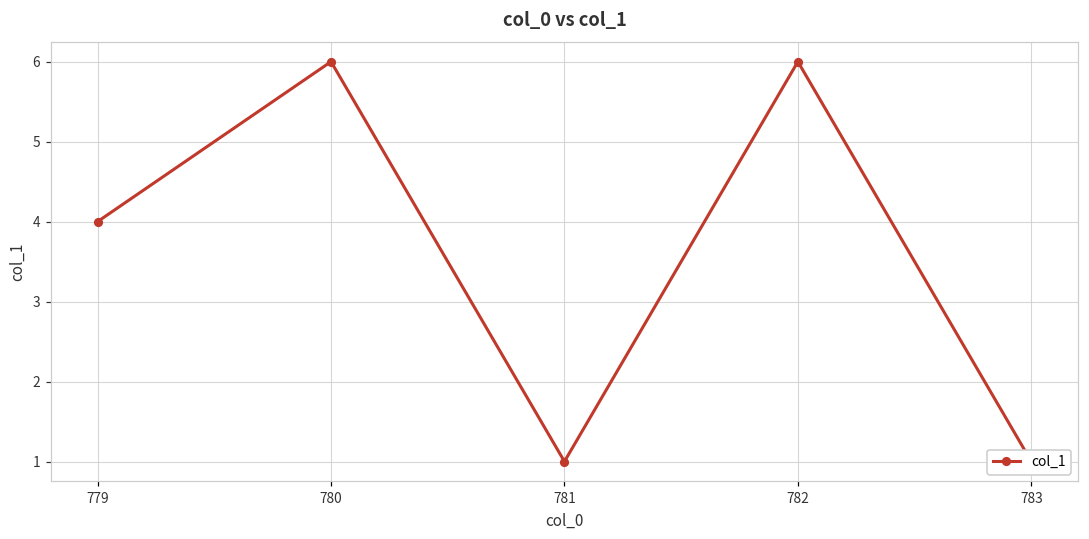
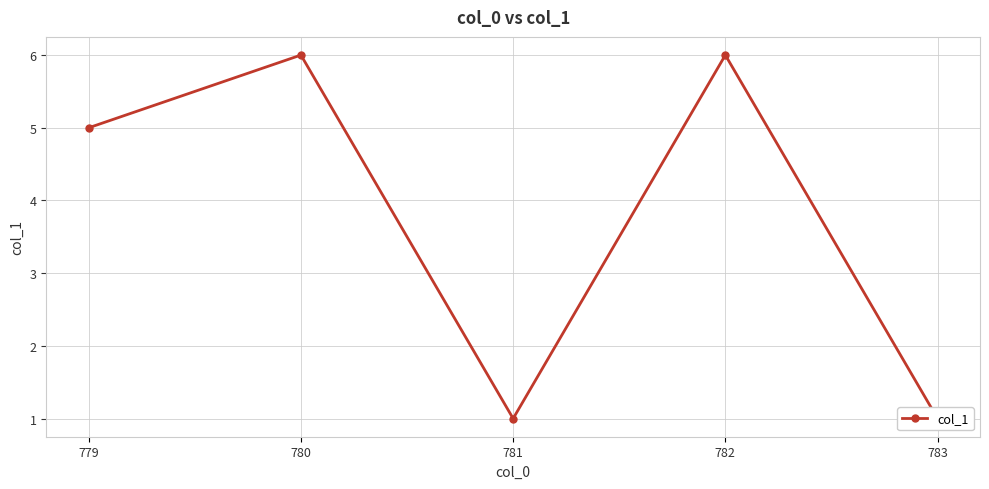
779: 4 -> 5
